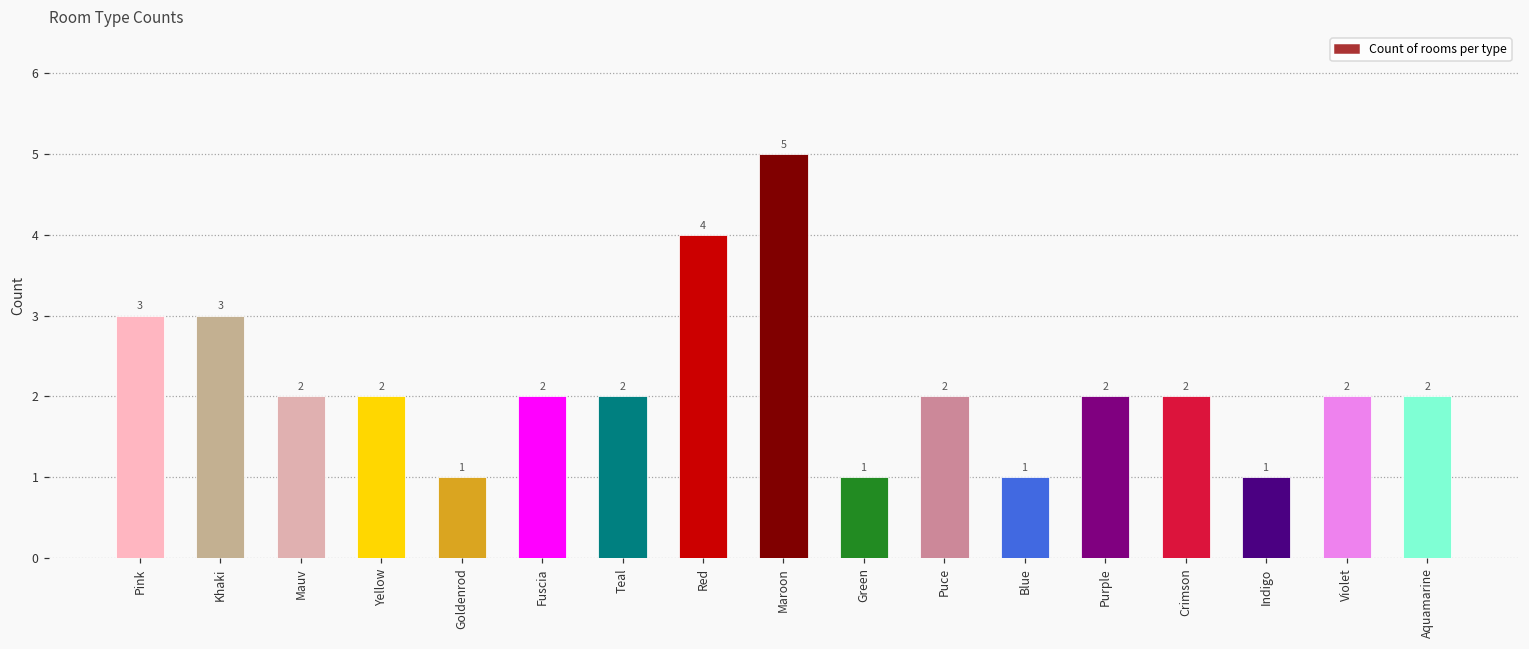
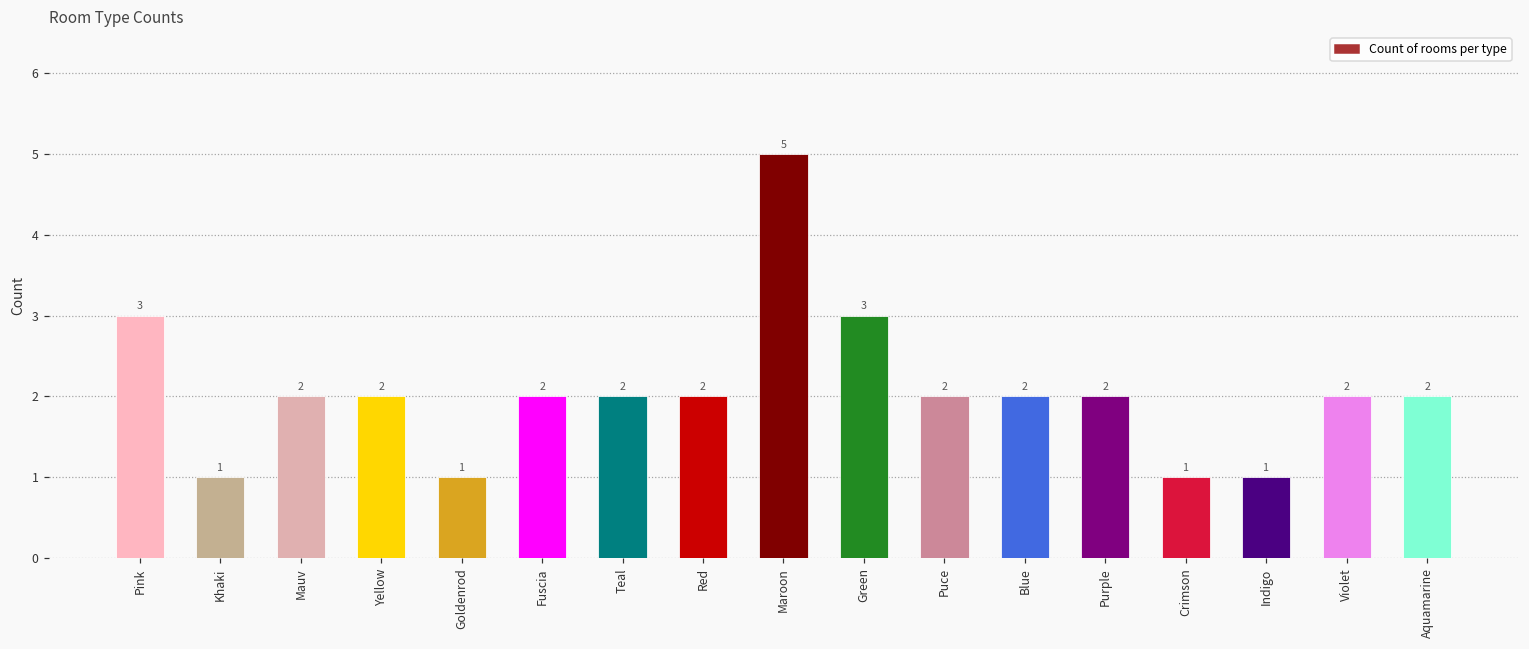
Khaki: 3 -> 1
Red: 4 -> 2
Green: 1 -> 3
Blue: 1 -> 2
Crimson: 2 -> 1
